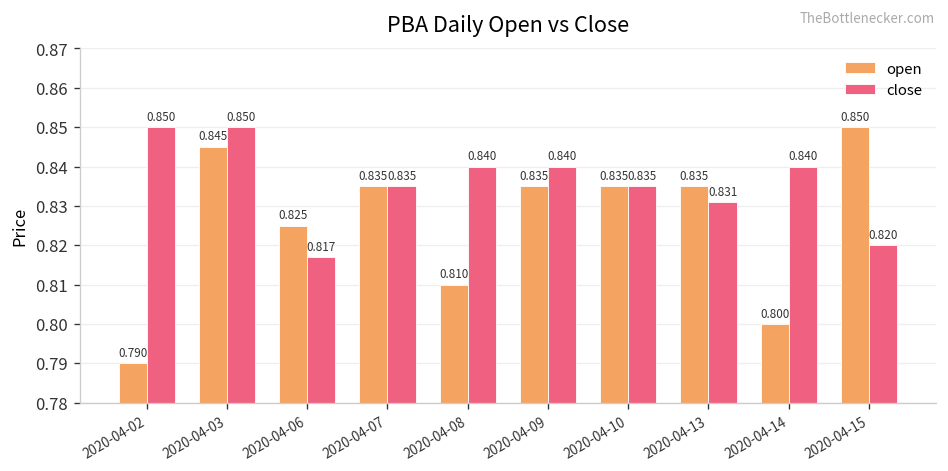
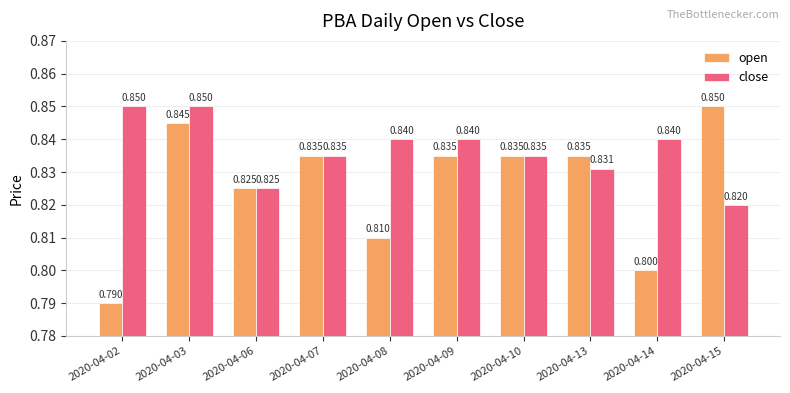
close, 2020-04-06: 0.817 -> 0.825
